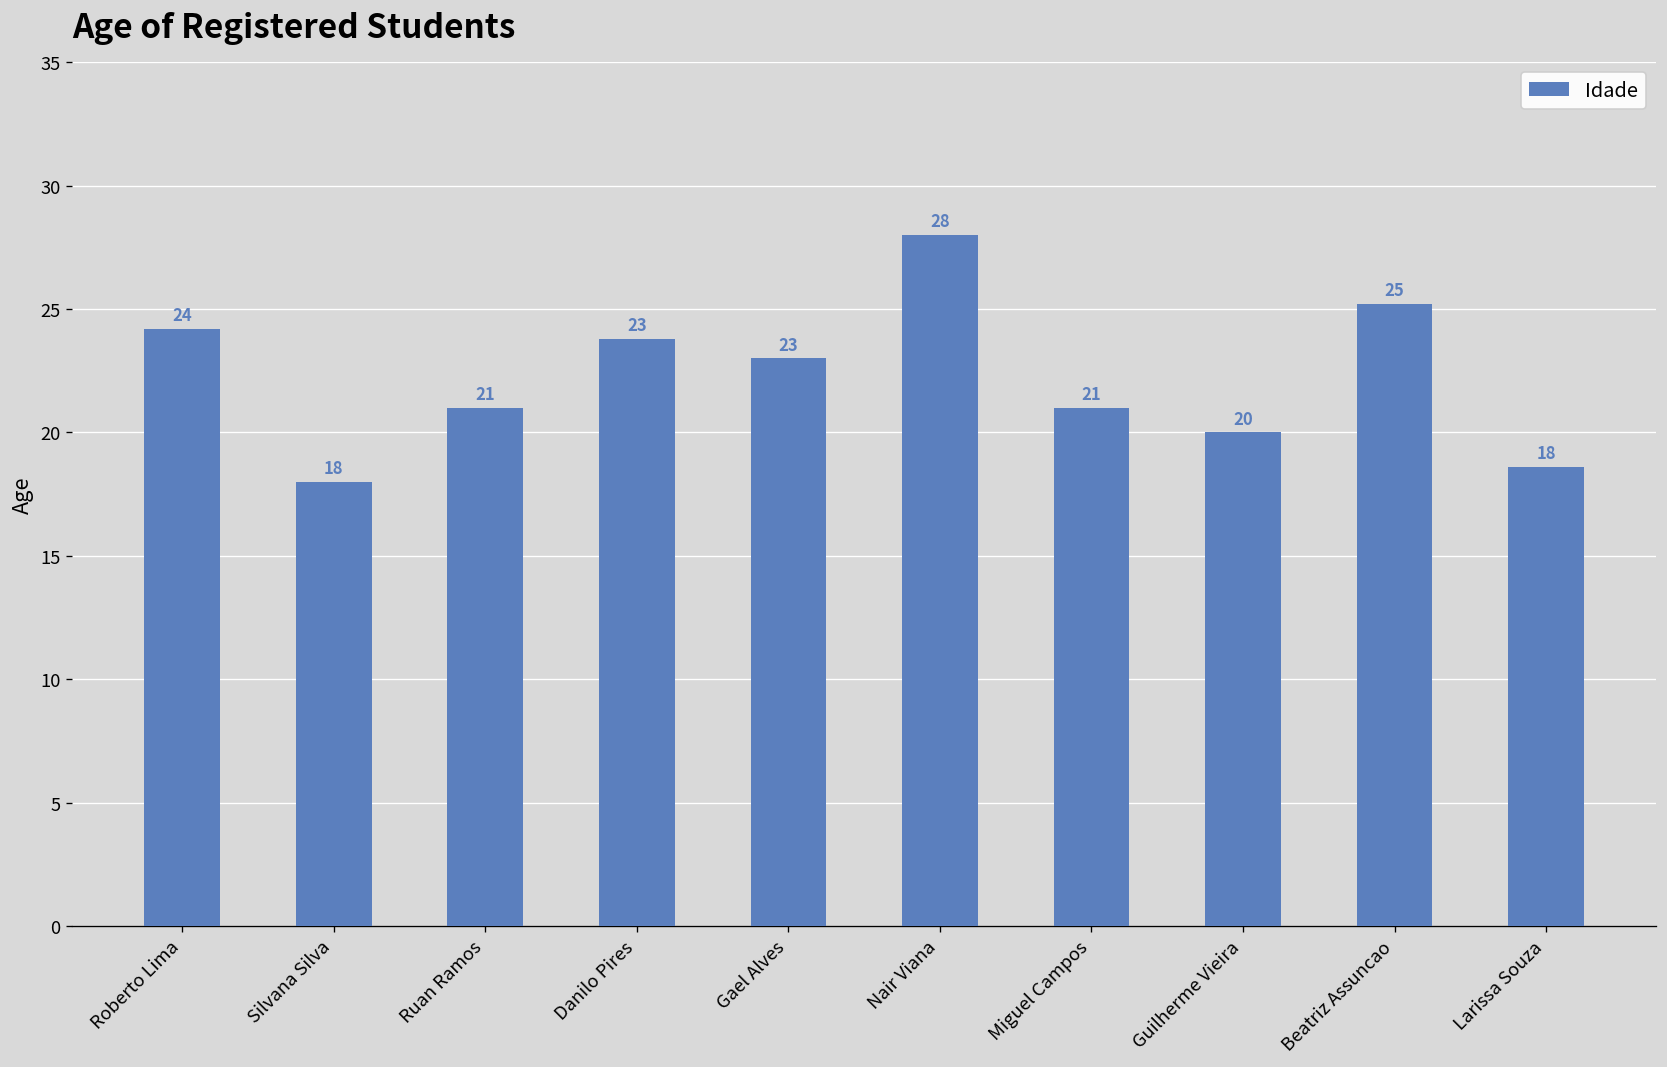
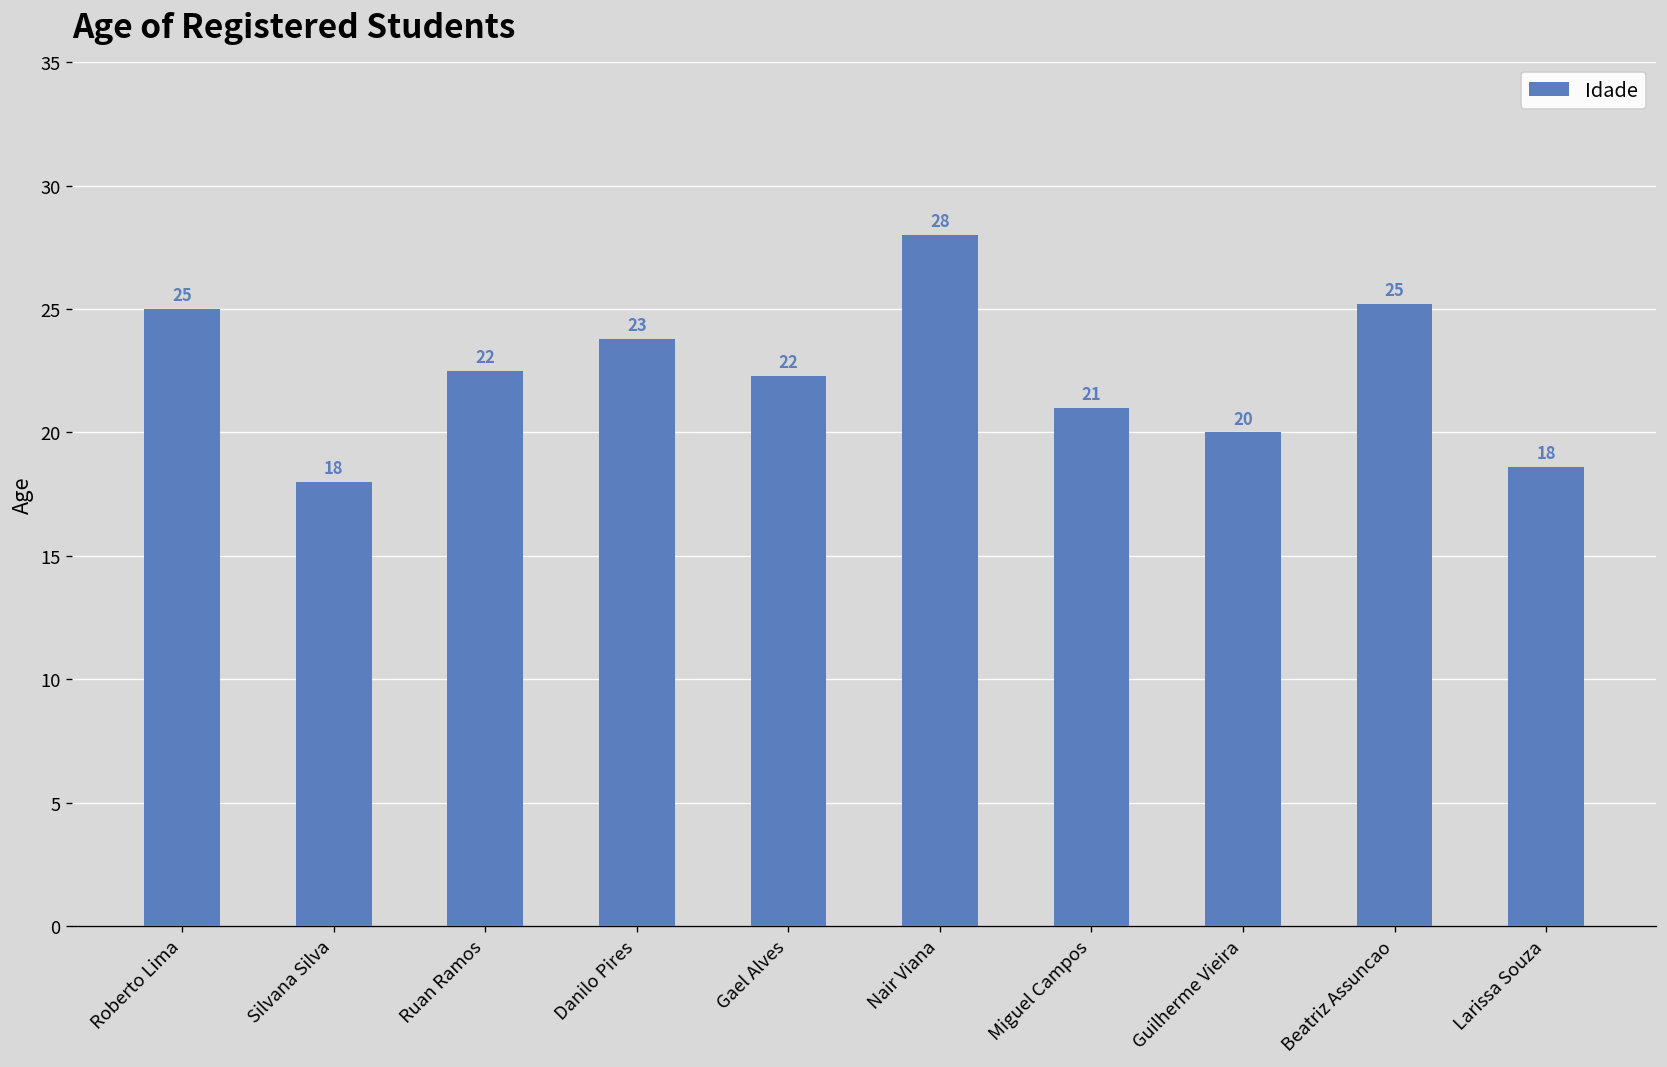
Roberto Lima: 24 -> 25
Ruan Ramos: 21 -> 22
Gael Alves: 23 -> 22
